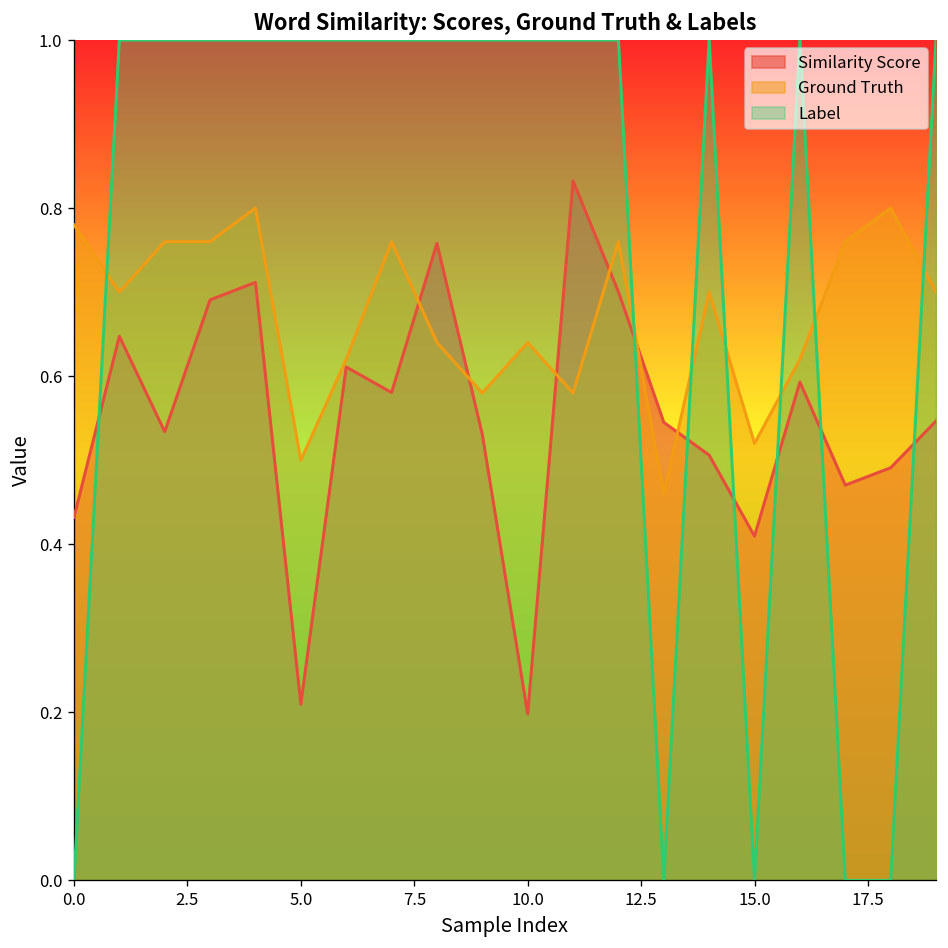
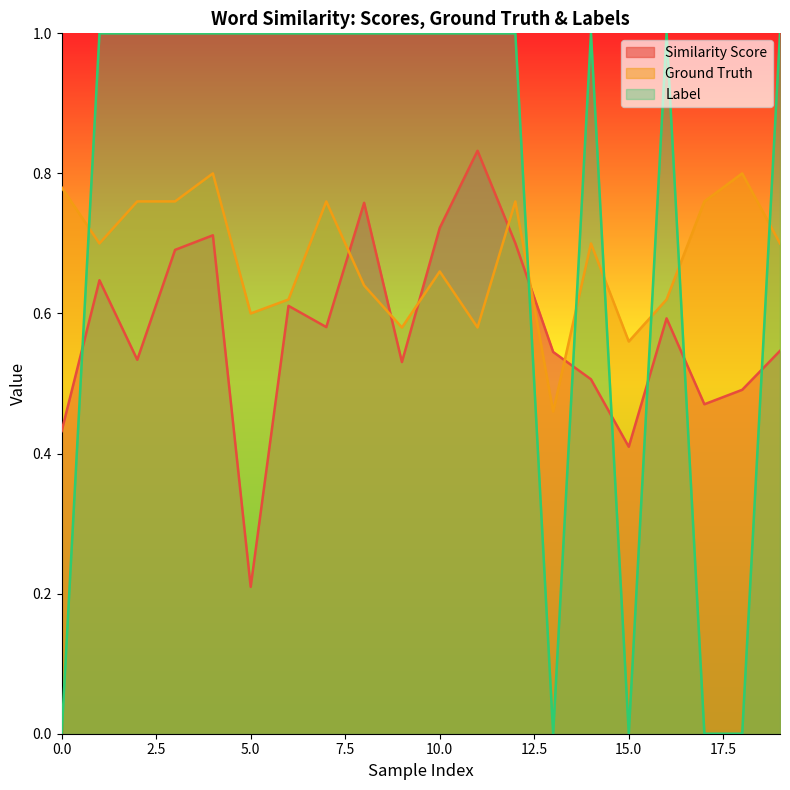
Ground Truth, 5.0: 0.5 -> 0.6
Similarity Score, 10.0: 0.20 -> 0.72
Ground Truth, 10.0: 0.64 -> 0.66
Ground Truth, 15.0: 0.52 -> 0.56
